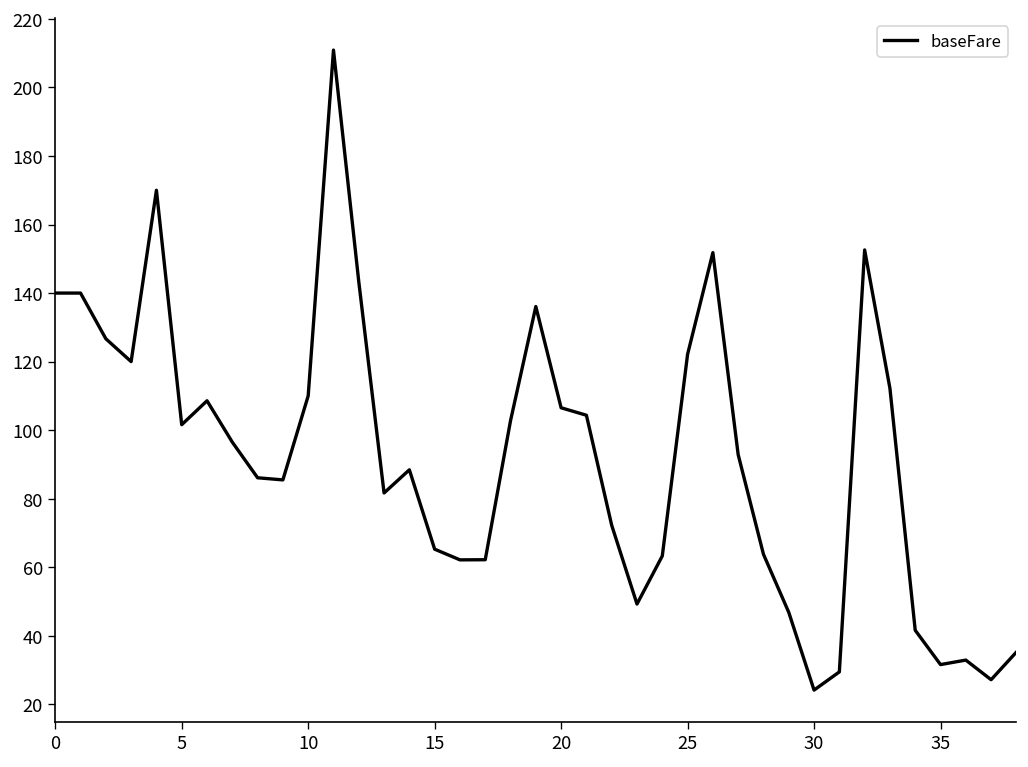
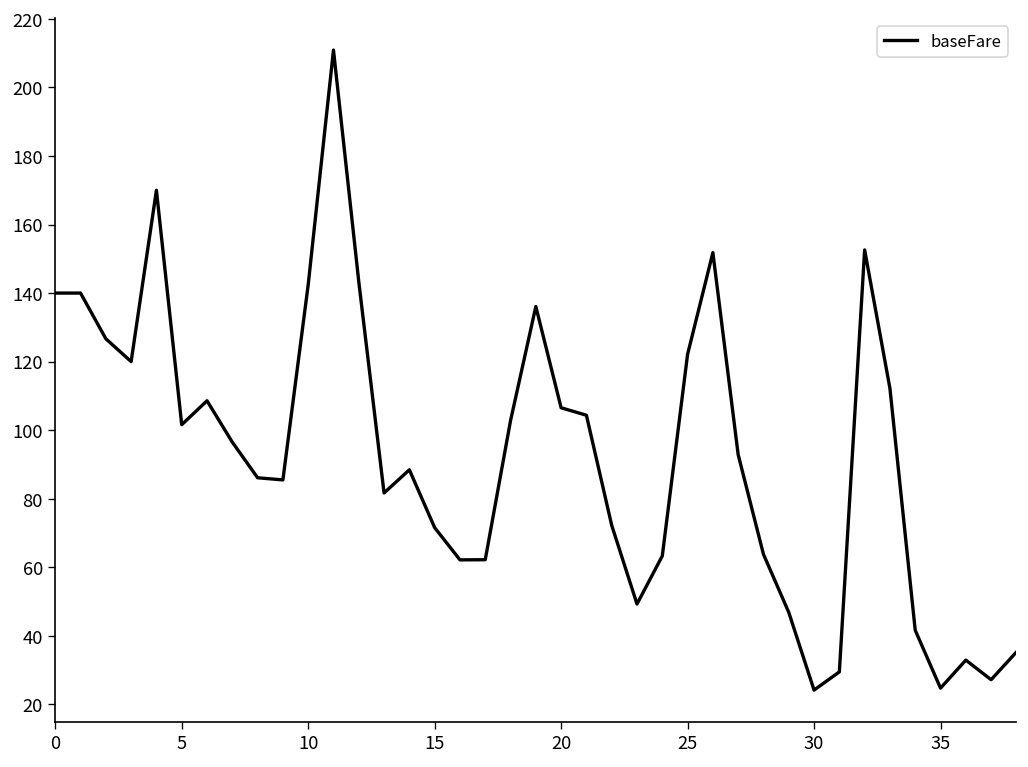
10: 110 -> 142
15: 65 -> 72
35: 32 -> 25
